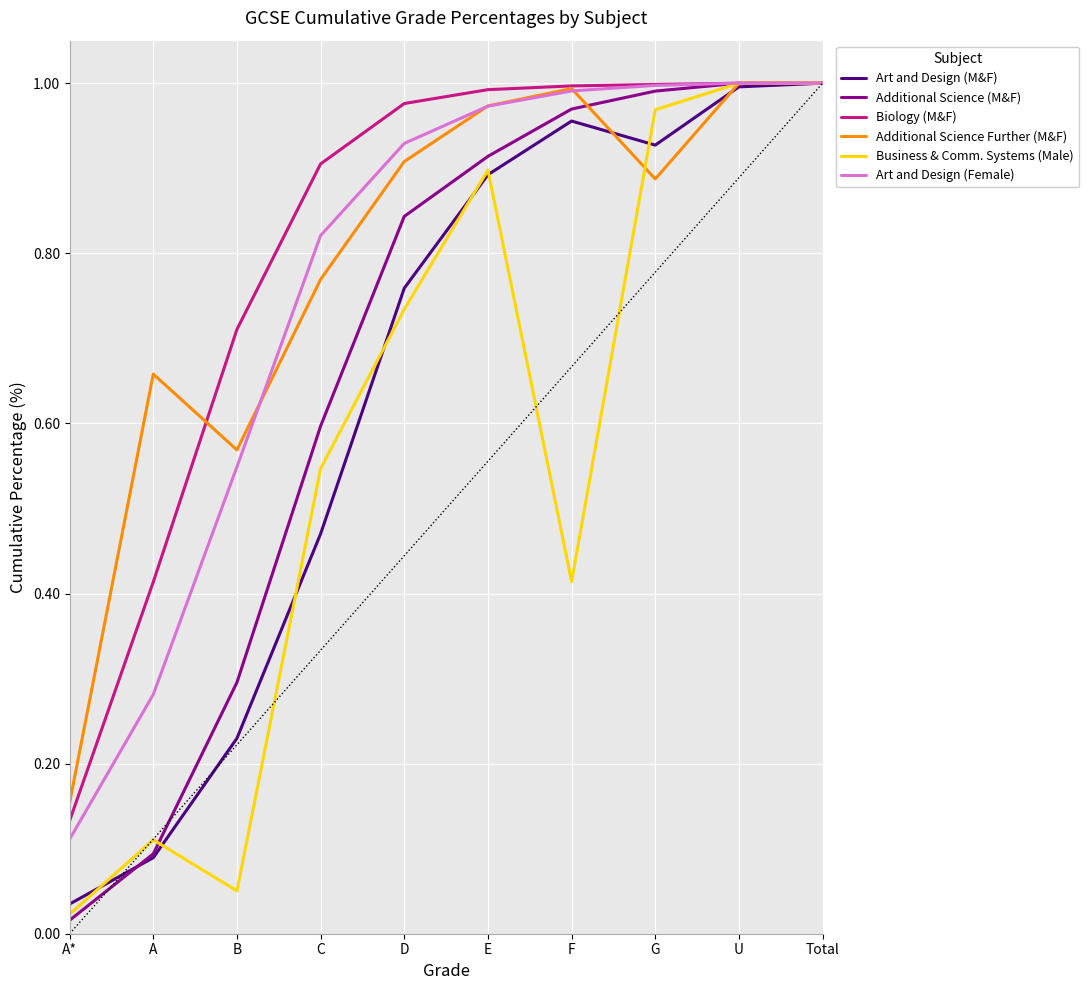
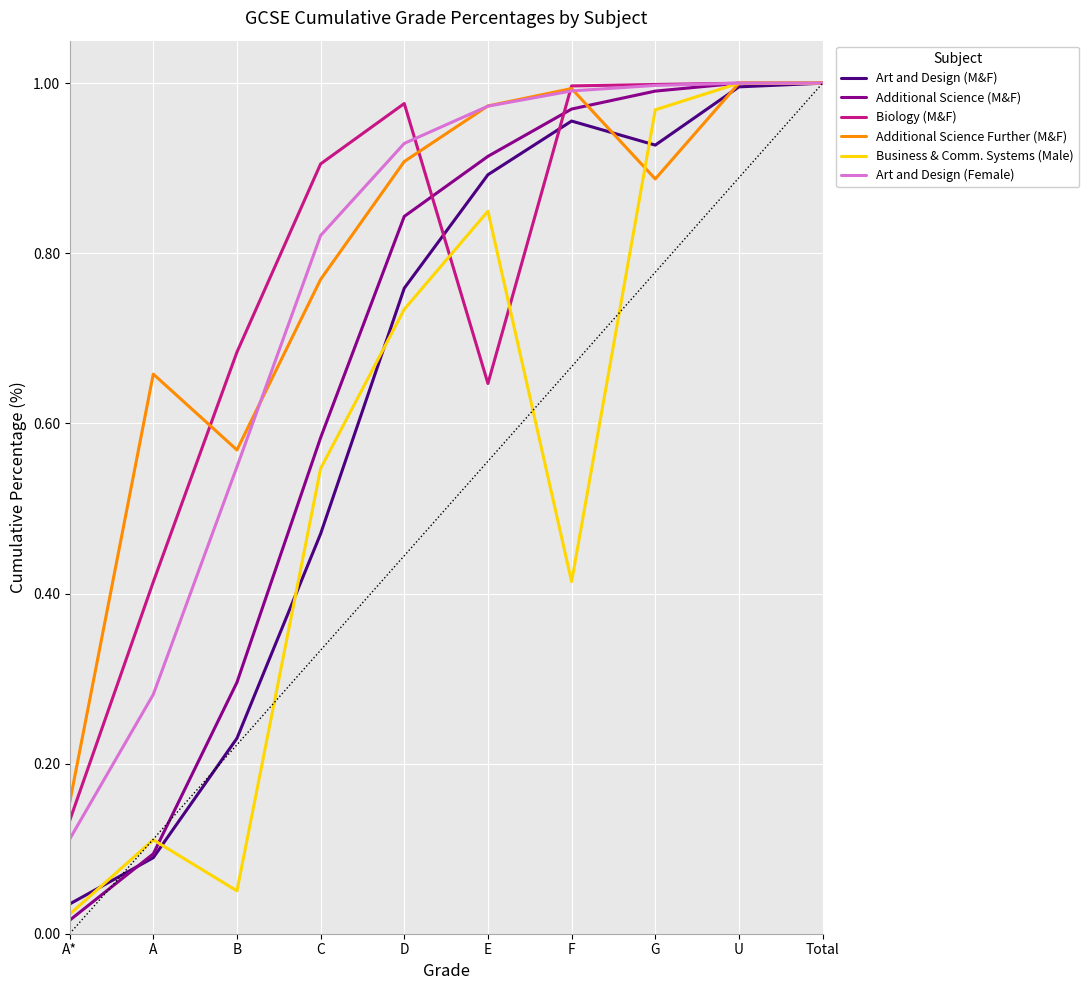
Biology (M&F), B: 0.71 -> 0.68
Additional Science (M&F), C: 0.60 -> 0.58
Biology (M&F), E: 0.99 -> 0.65
Business & Comm. Systems (Male), E: 0.90 -> 0.85
